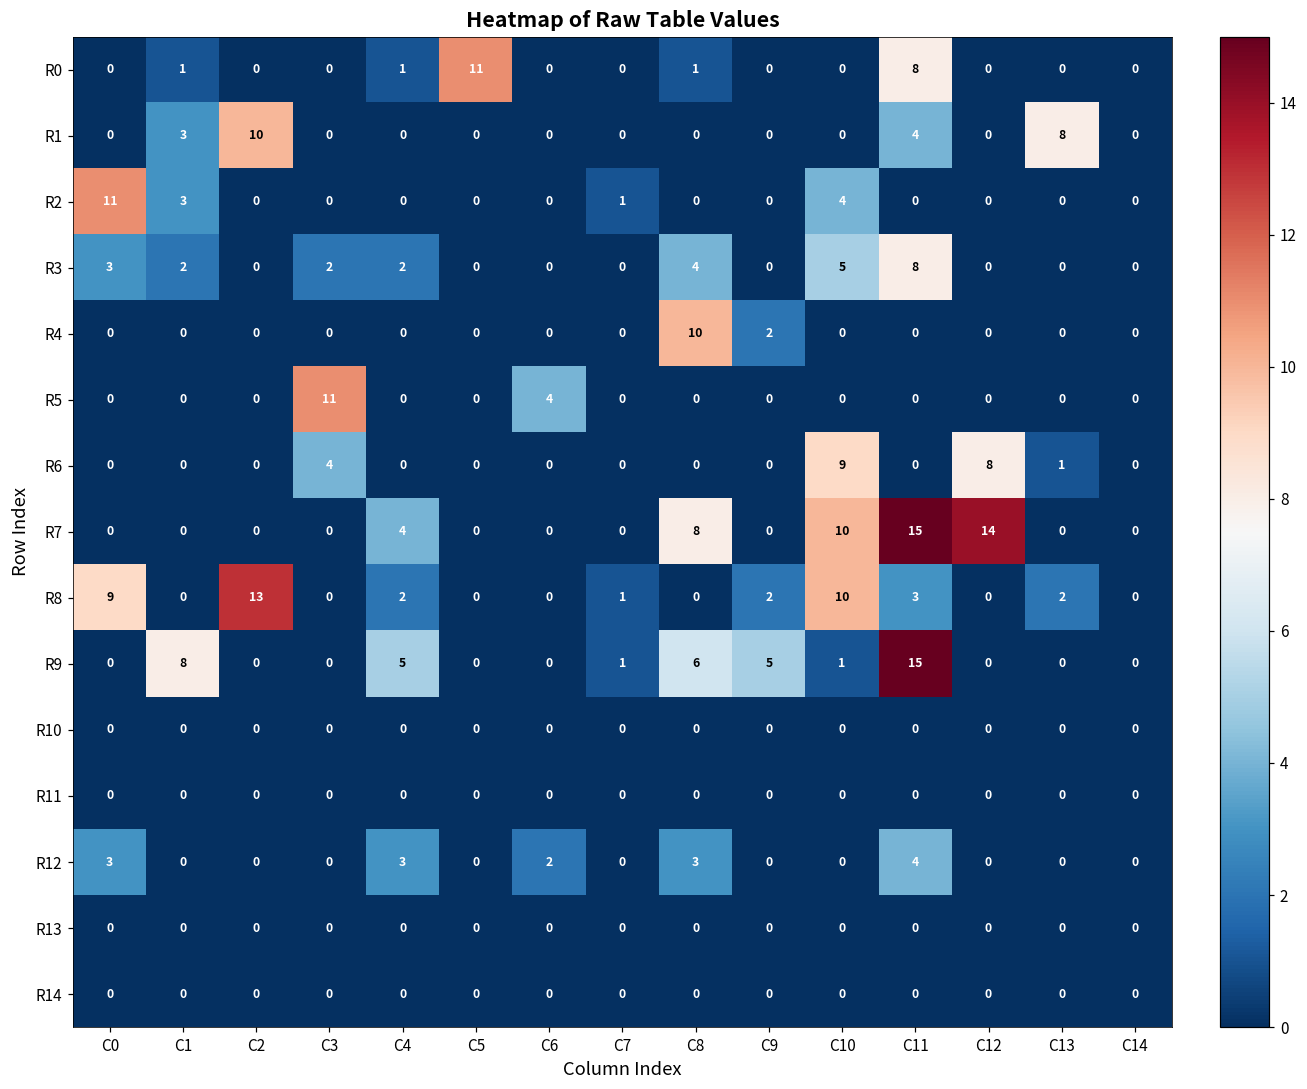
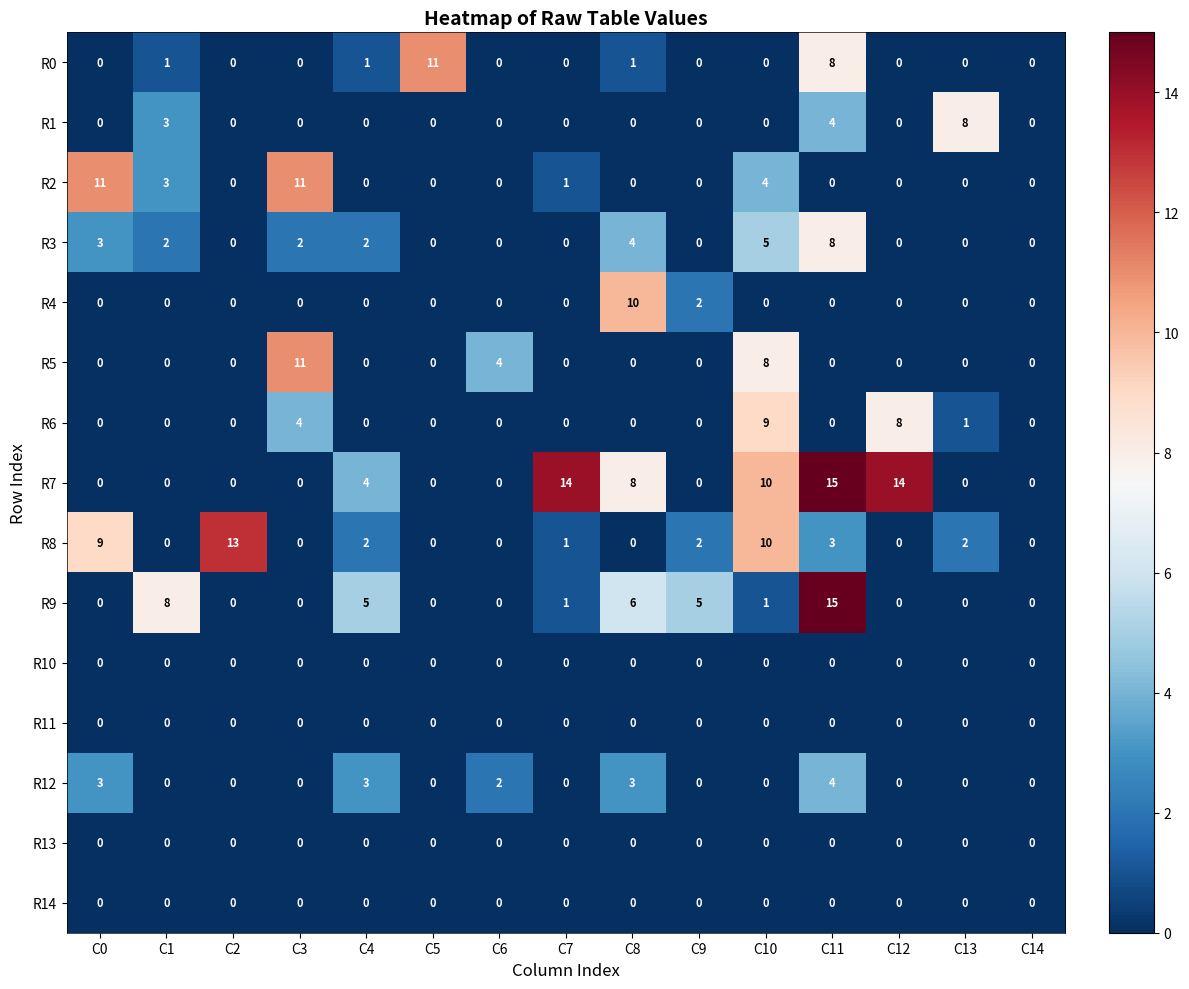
R1, C2: 10 -> 0
R2, C3: 0 -> 11
R5, C10: 0 -> 8
R7, C7: 0 -> 14
